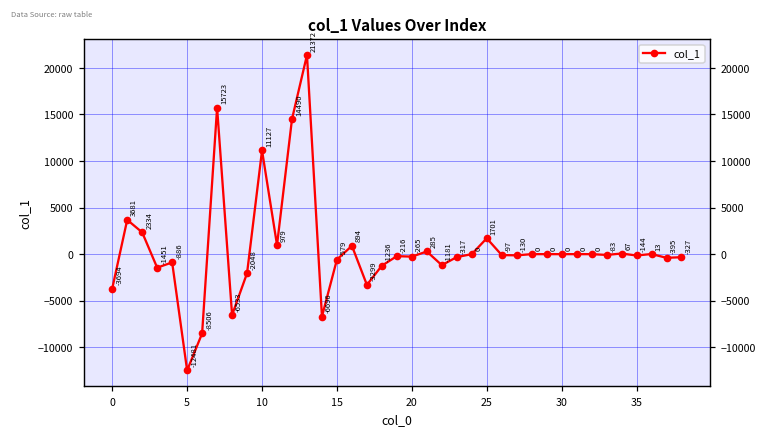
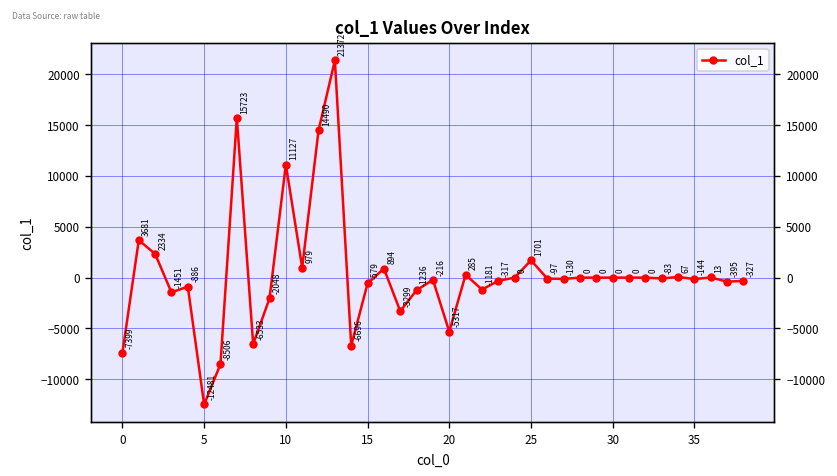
0: -3694 -> -7399
20: -265 -> -5317
